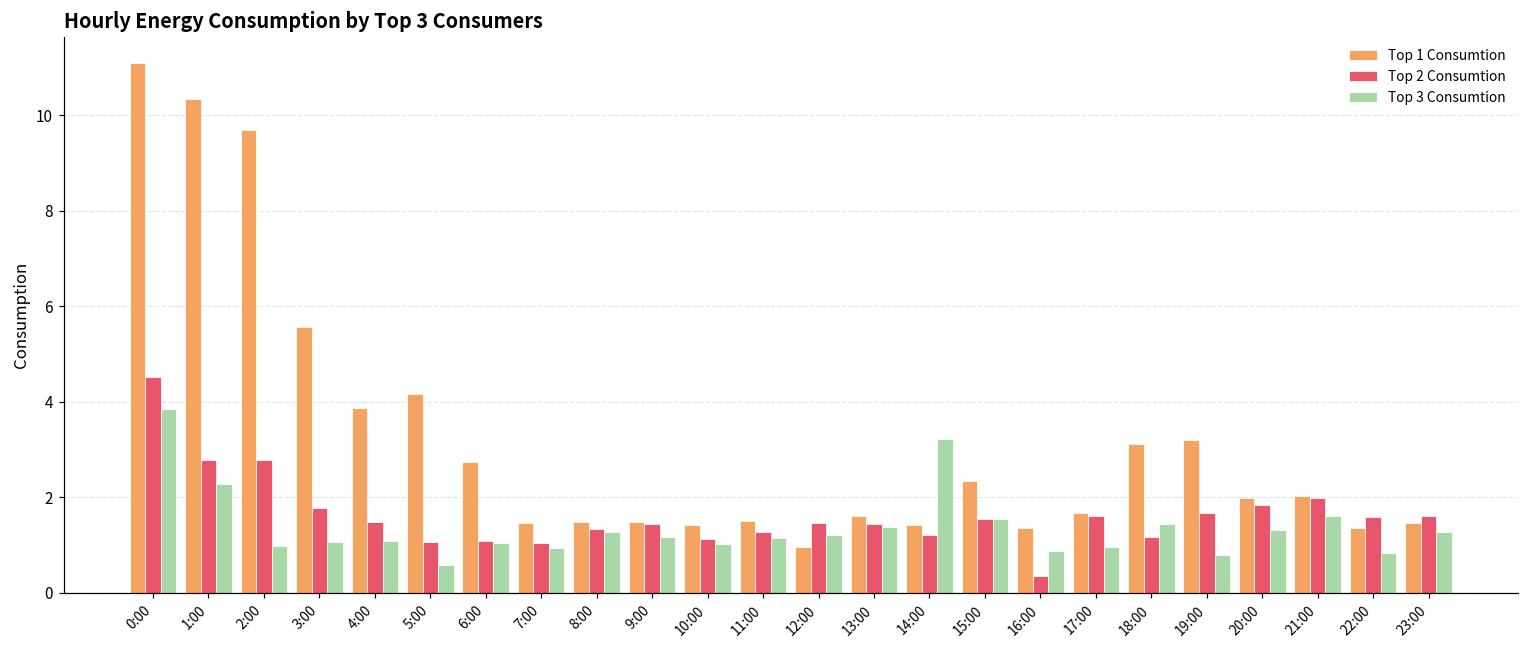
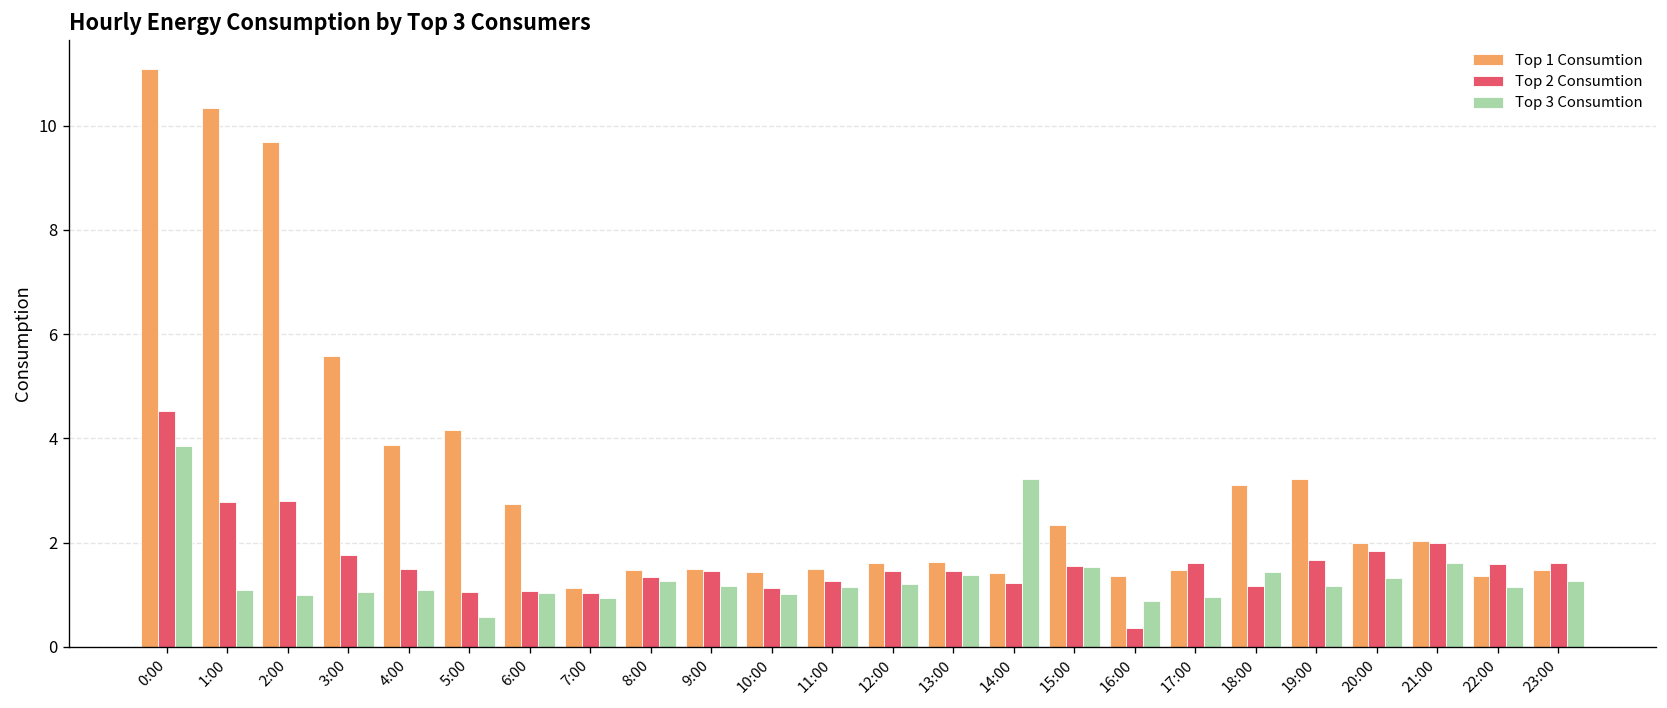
Top 3 Consumtion, 1:00: 2.3 -> 1.1
Top 1 Consumtion, 7:00: 1.5 -> 1.1
Top 1 Consumtion, 12:00: 1.0 -> 1.6
Top 1 Consumtion, 17:00: 1.7 -> 1.5
Top 3 Consumtion, 19:00: 0.8 -> 1.2
Top 3 Consumtion, 22:00: 0.8 -> 1.1
